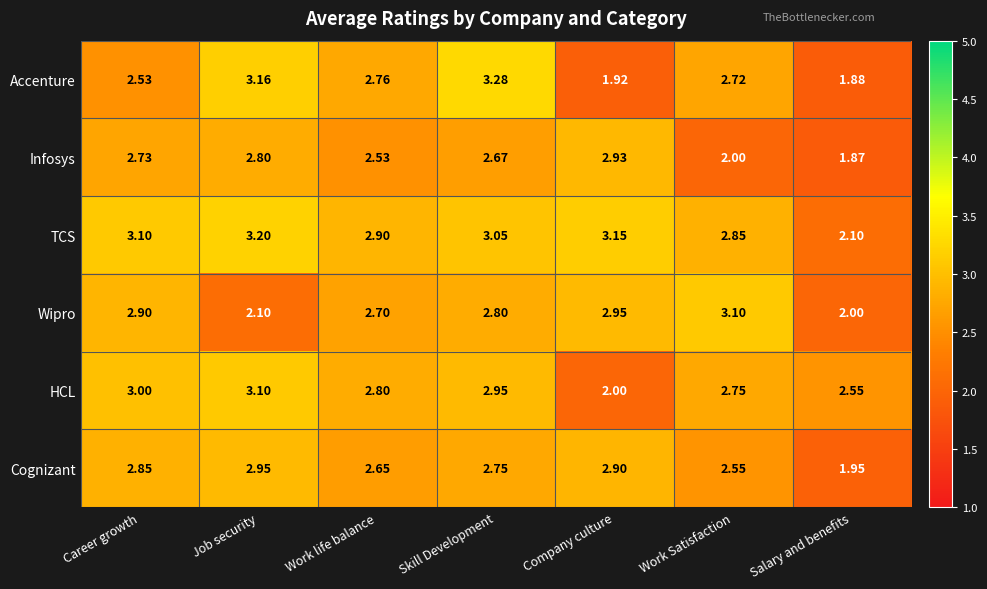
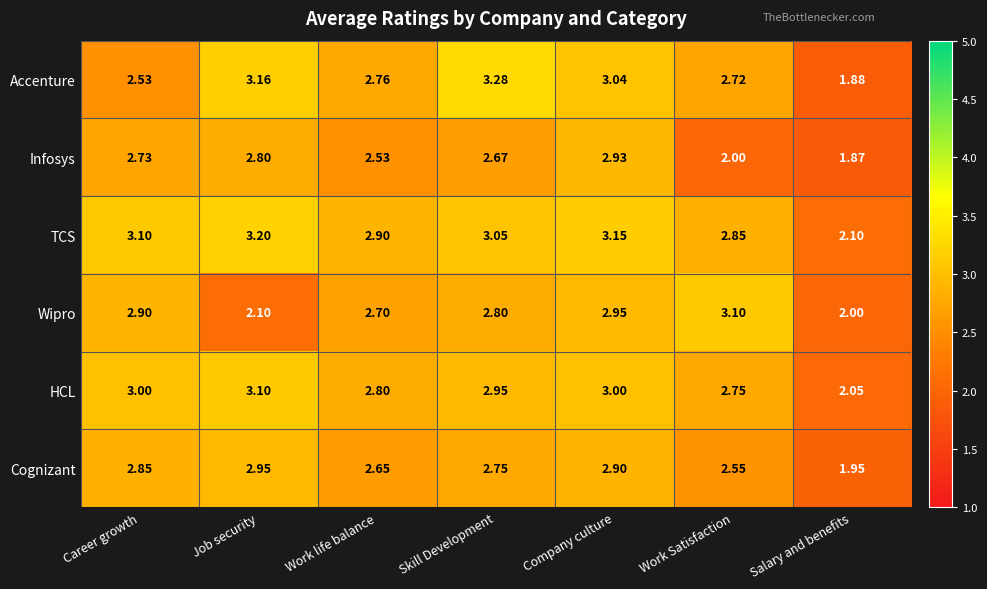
Accenture, Company culture: 1.92 -> 3.04
HCL, Company culture: 2.00 -> 3.00
HCL, Salary and benefits: 2.55 -> 2.05
